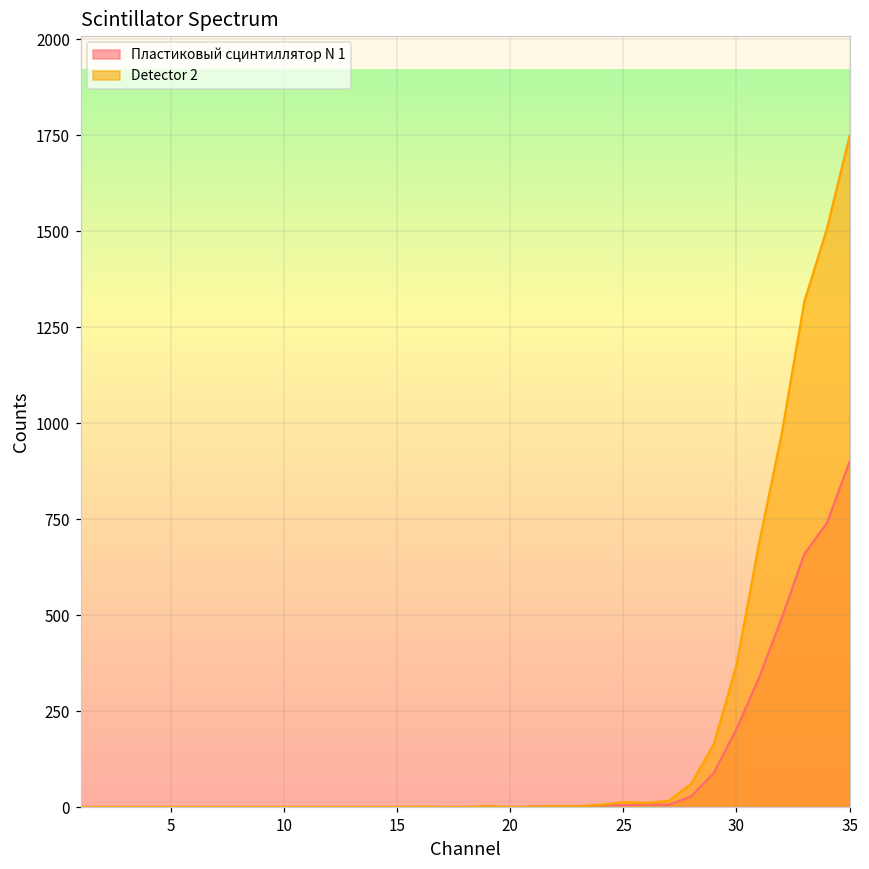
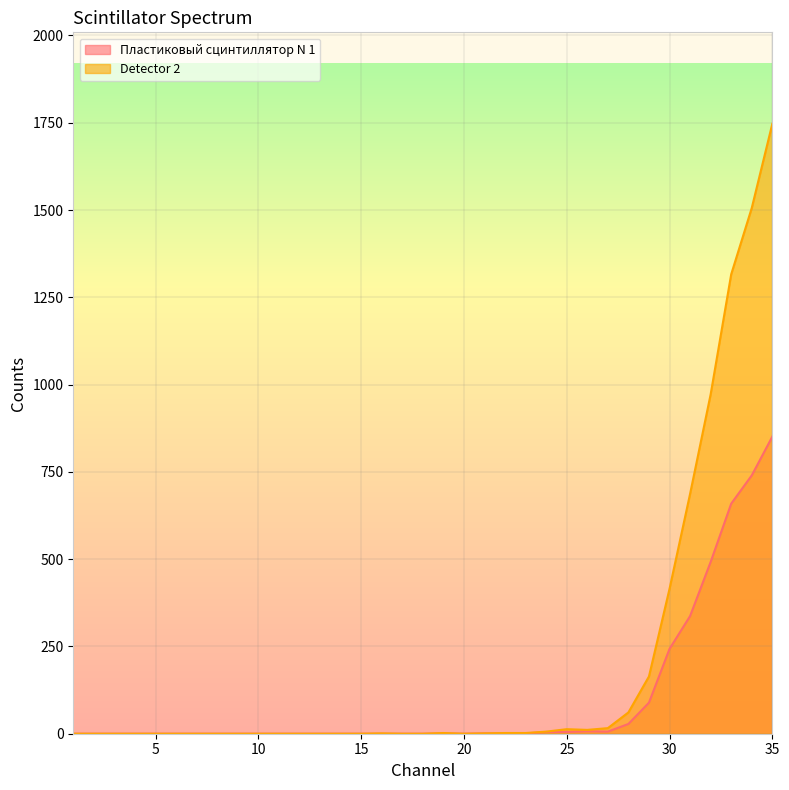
Пластиковый сцинтиллятор N 1, 30: 200 -> 240
Detector 2, 30: 370 -> 420
Пластиковый сцинтиллятор N 1, 35: 900 -> 850
